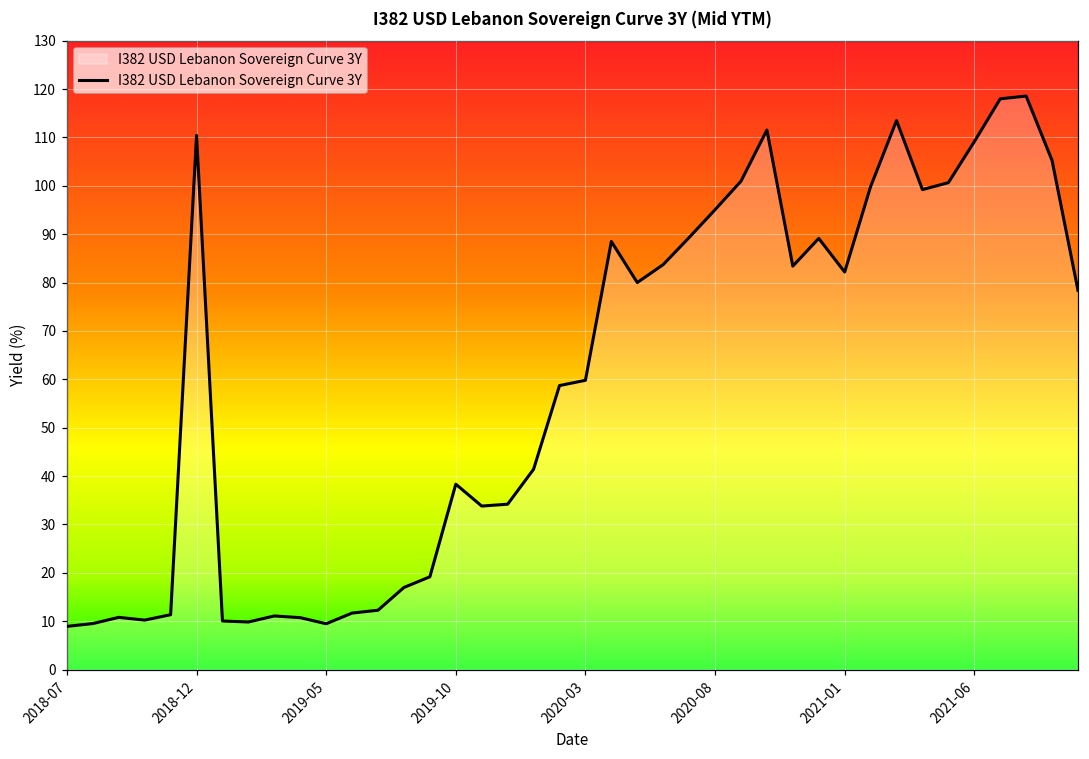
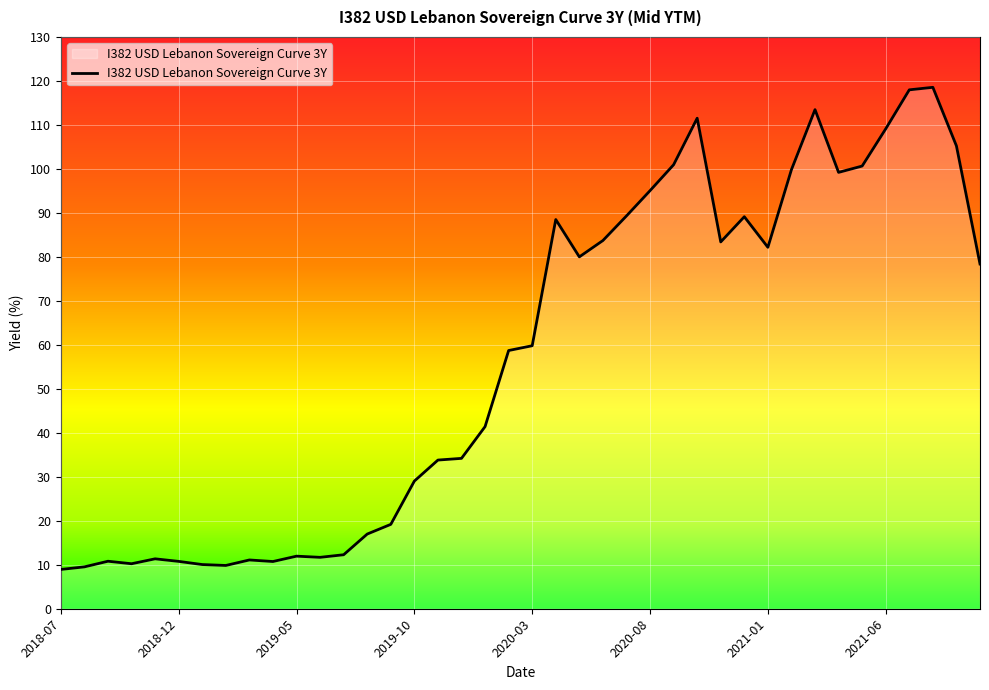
2018-12: 110 -> 11
2019-05: 9 -> 12
2019-10: 38 -> 29
